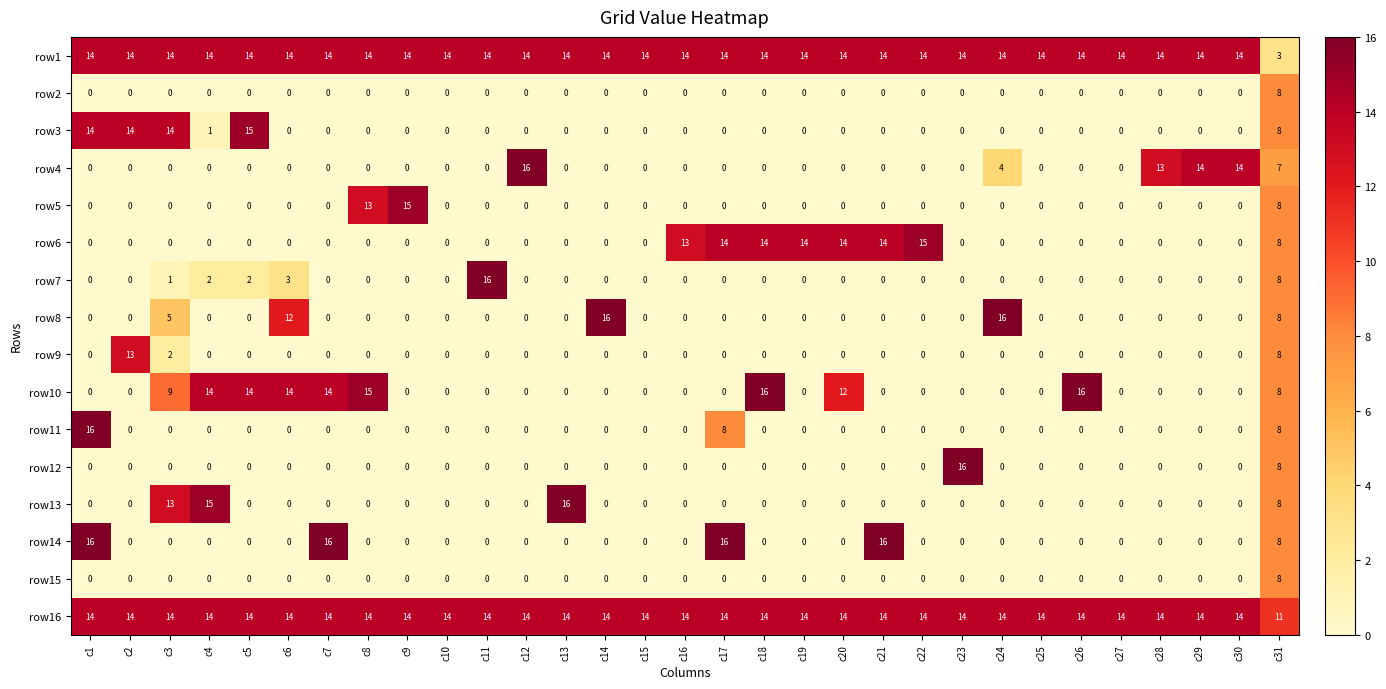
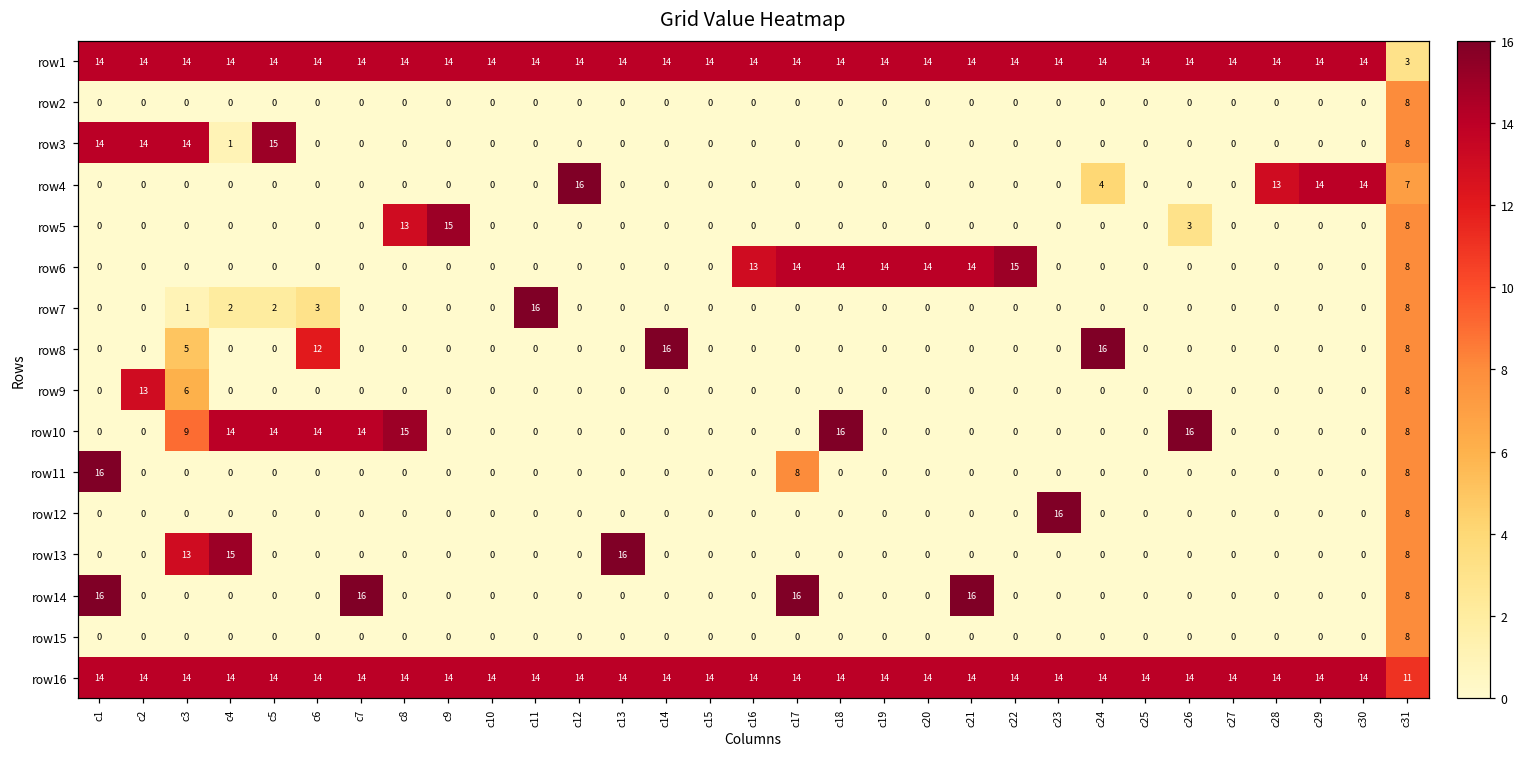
row5, c26: 0 -> 3
row9, c3: 2 -> 6
row10, c20: 12 -> 0
